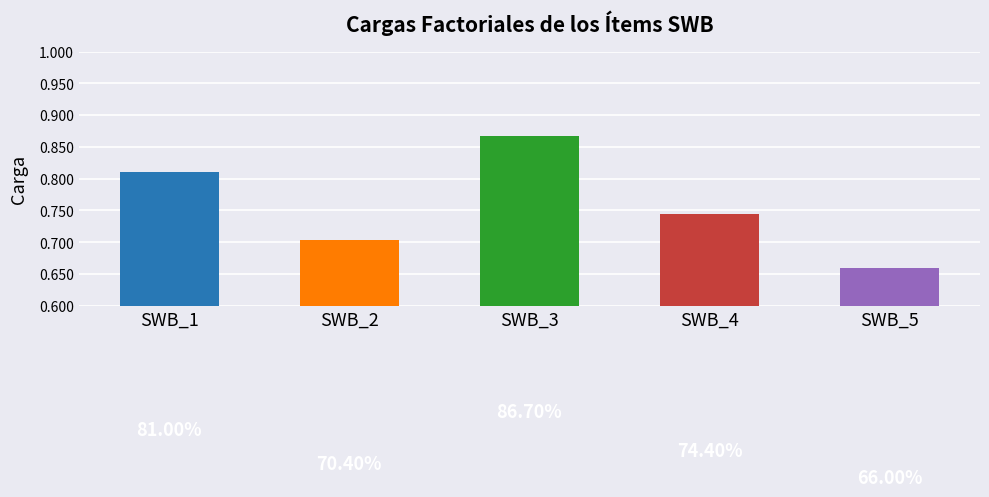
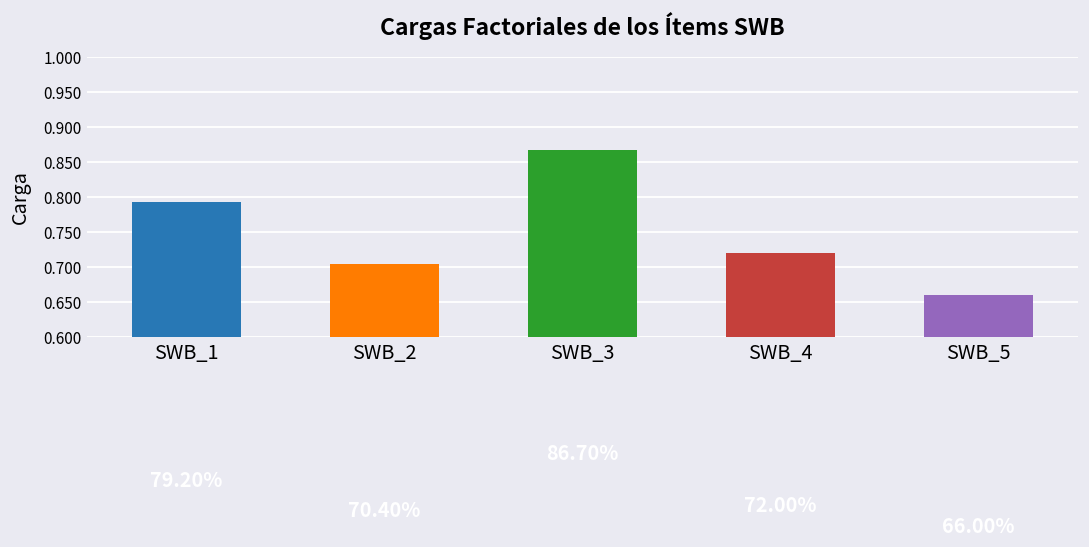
SWB_1: 0.81 -> 0.79
SWB_4: 0.74 -> 0.72
